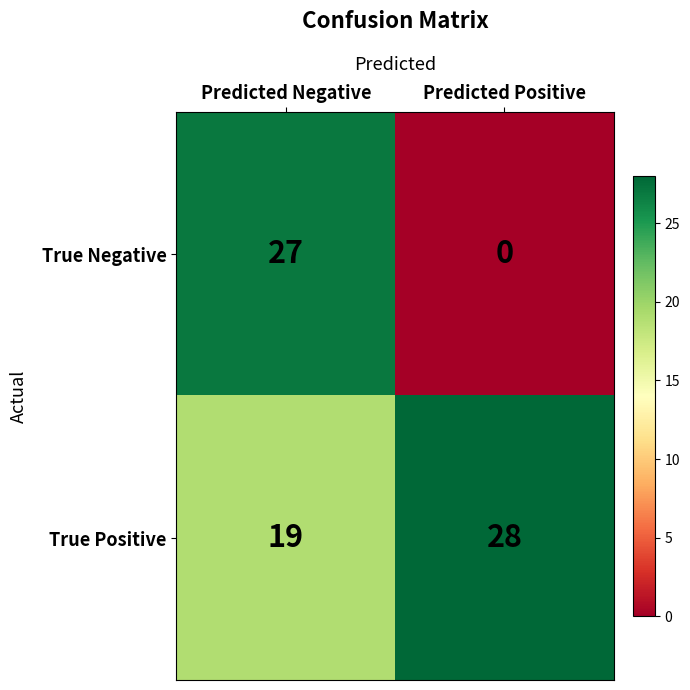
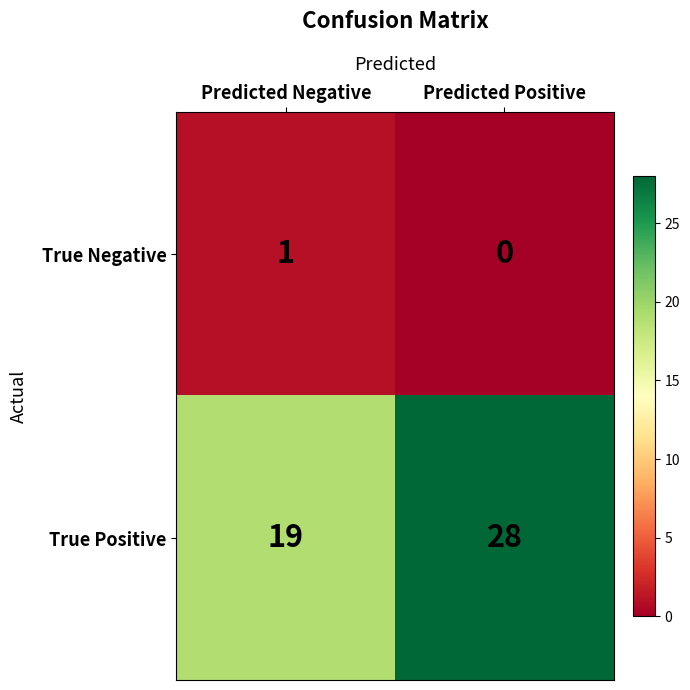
True Negative, Predicted Negative: 27 -> 1
